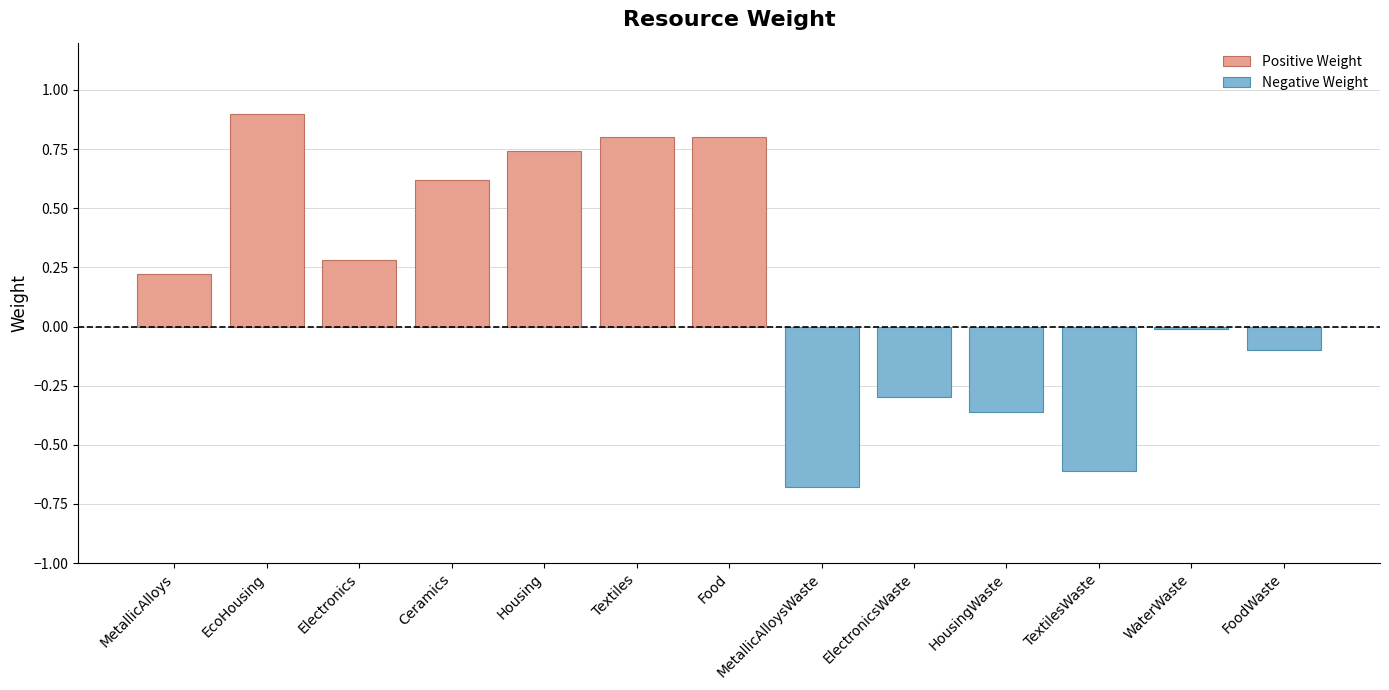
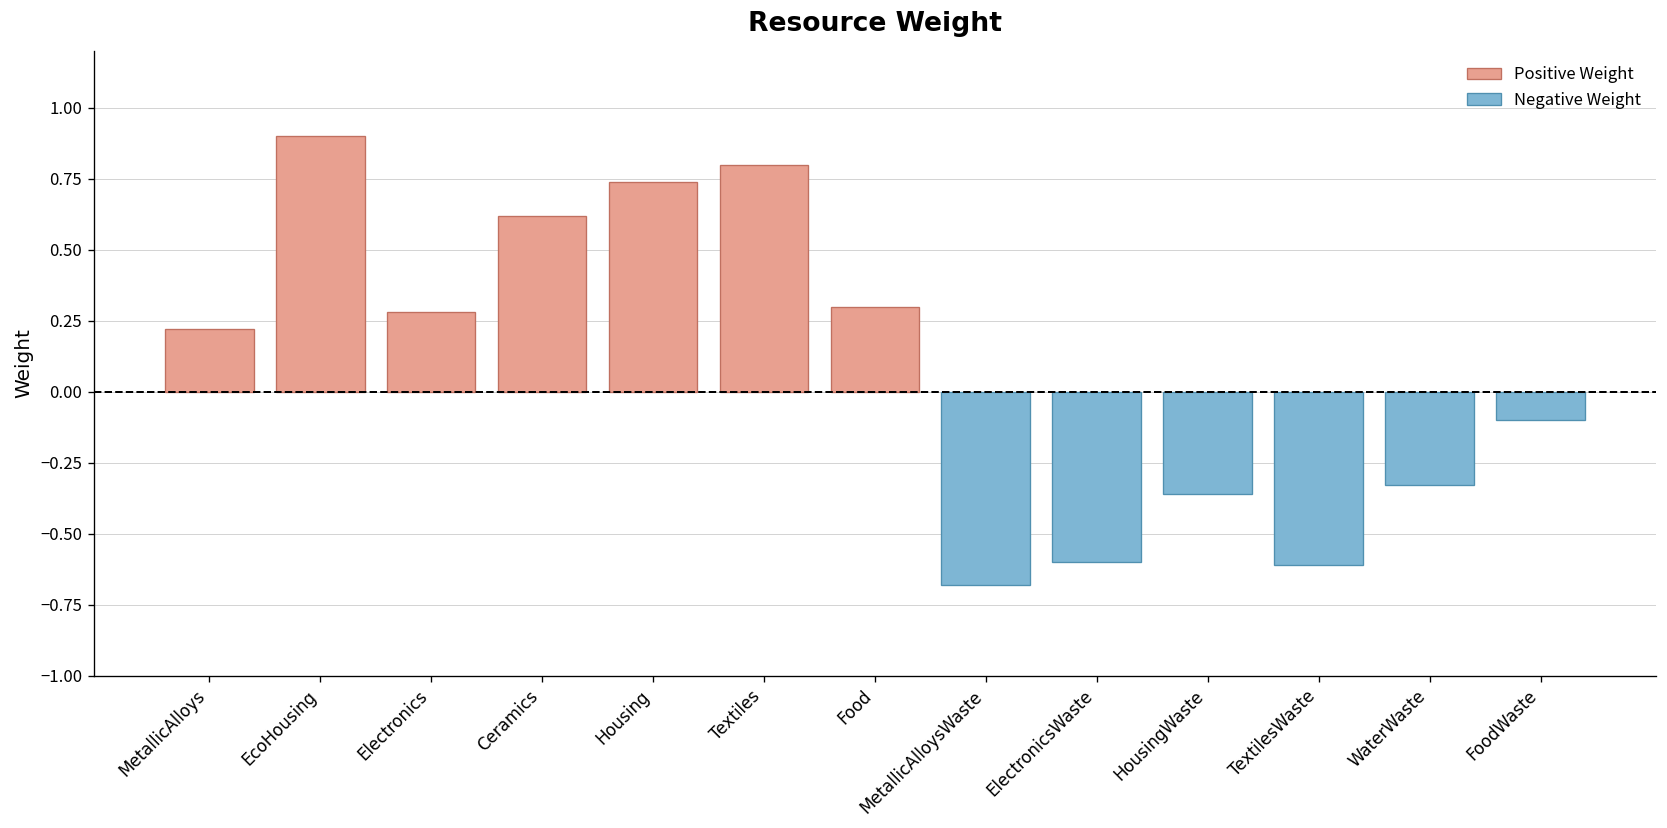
Positive Weight, Food: 0.8 -> 0.3
Negative Weight, ElectronicsWaste: -0.3 -> -0.6
Negative Weight, WaterWaste: -0.01 -> -0.33
